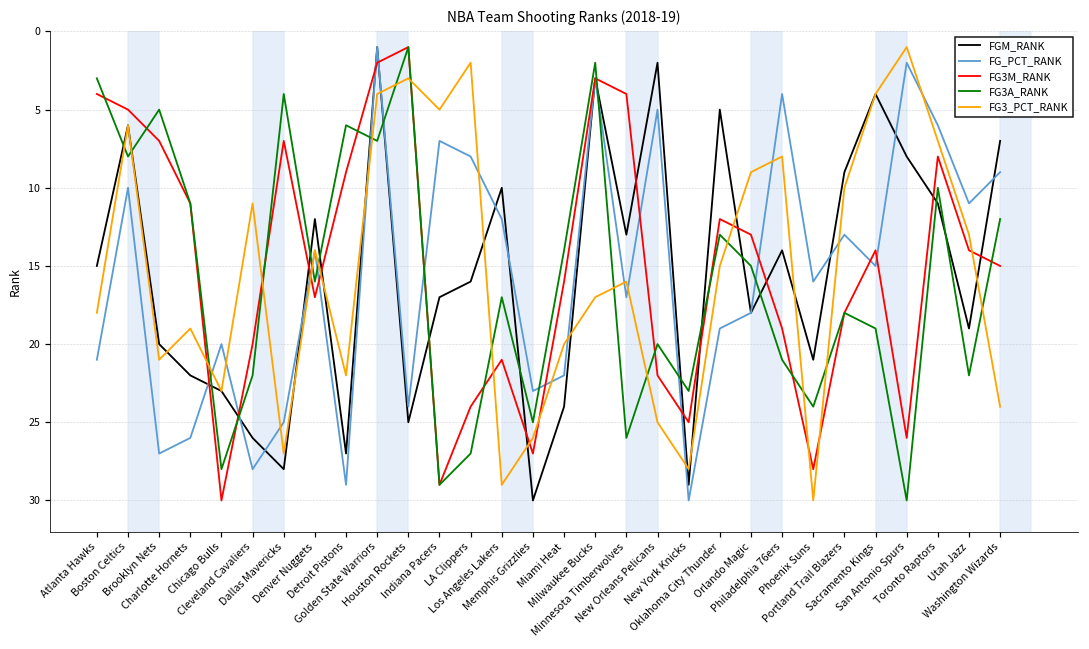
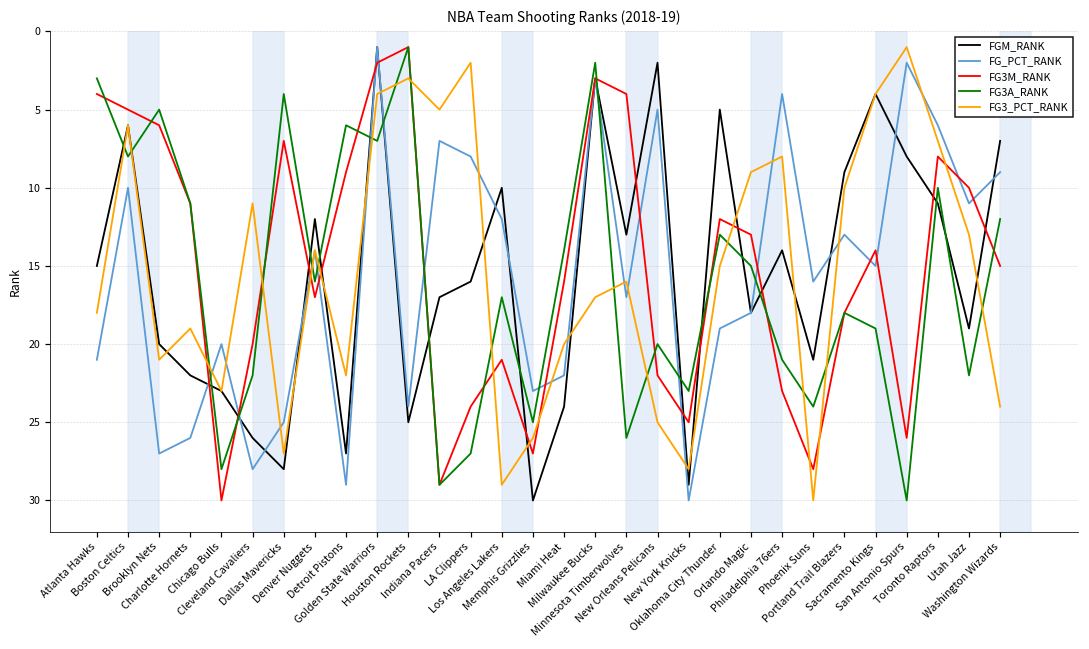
FG3M_RANK, Brooklyn Nets: 7 -> 6
FG3M_RANK, Philadelphia 76ers: 19 -> 23
FG3M_RANK, Utah Jazz: 14 -> 10
